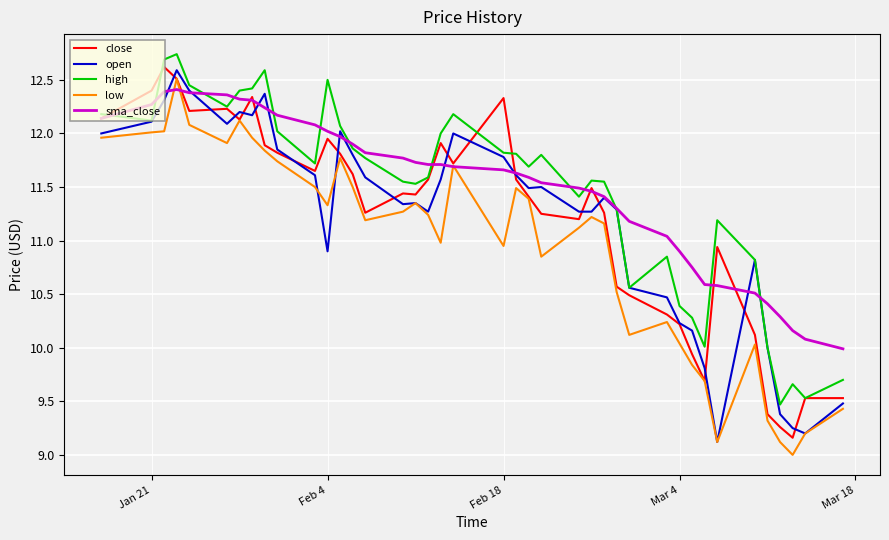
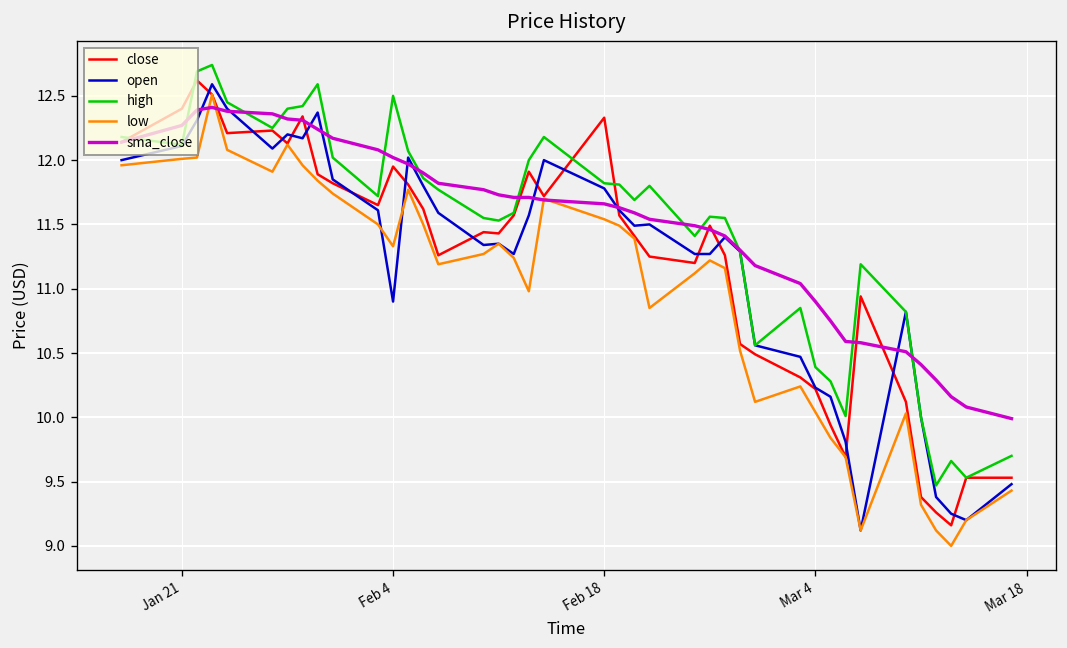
low, Feb 18: 10.95 -> 11.54
